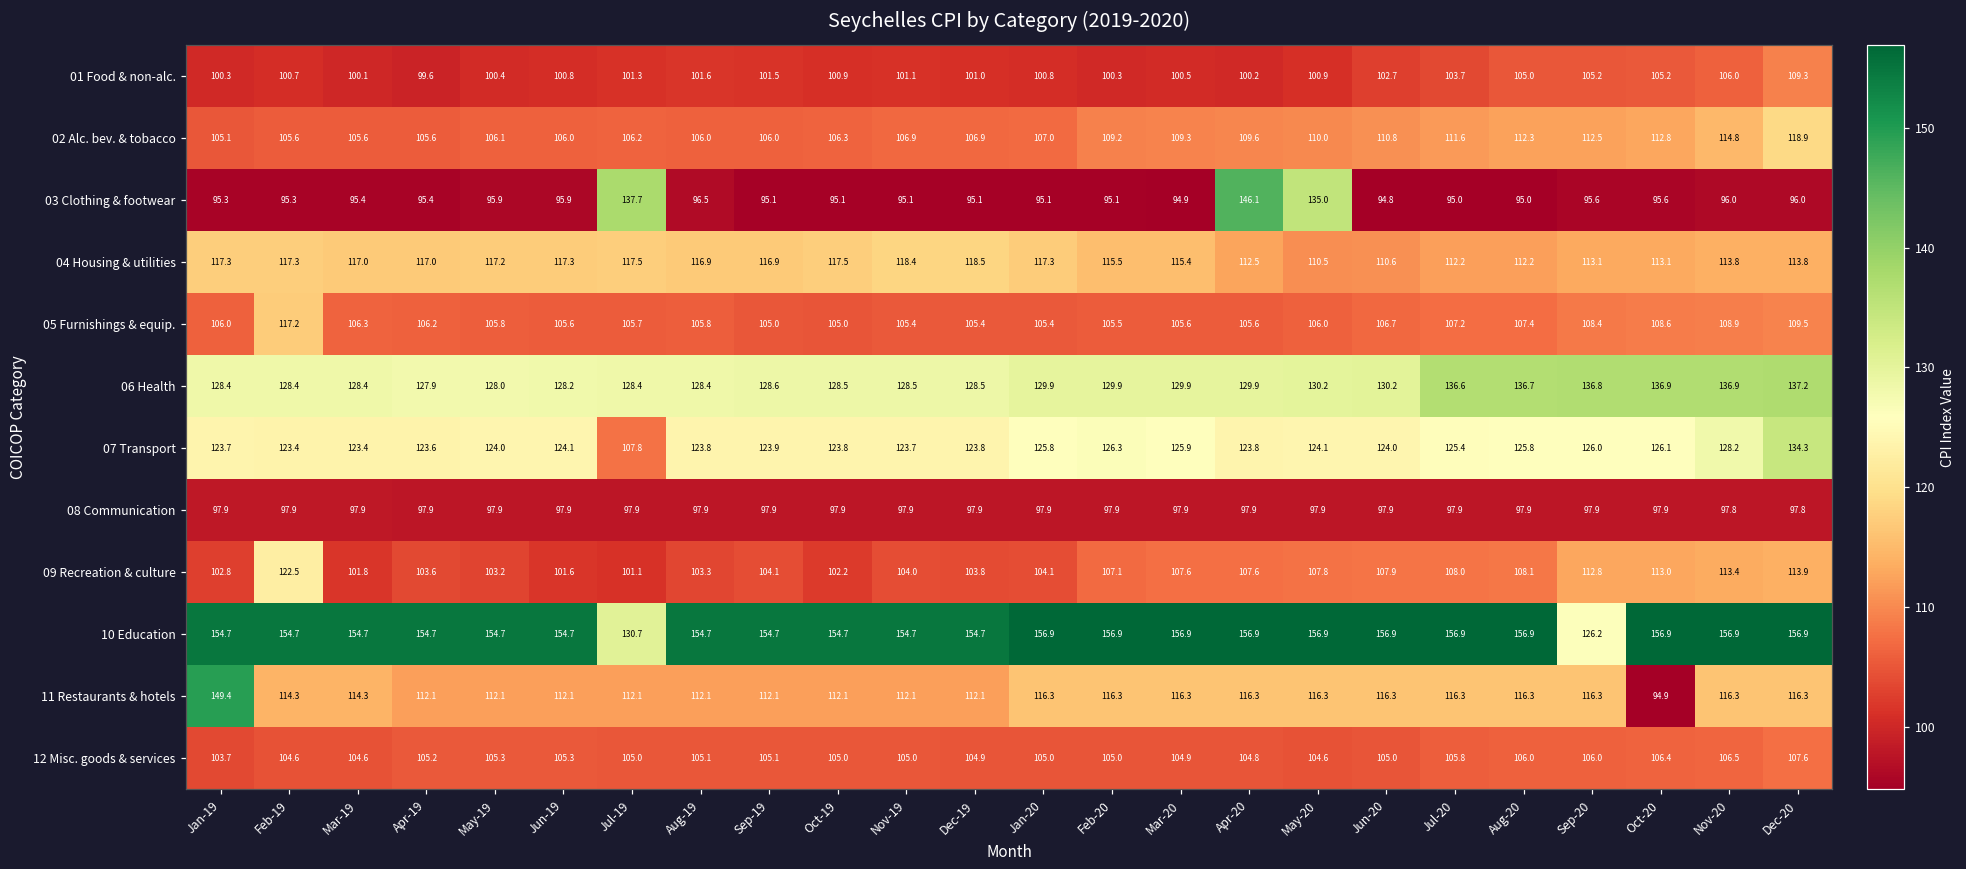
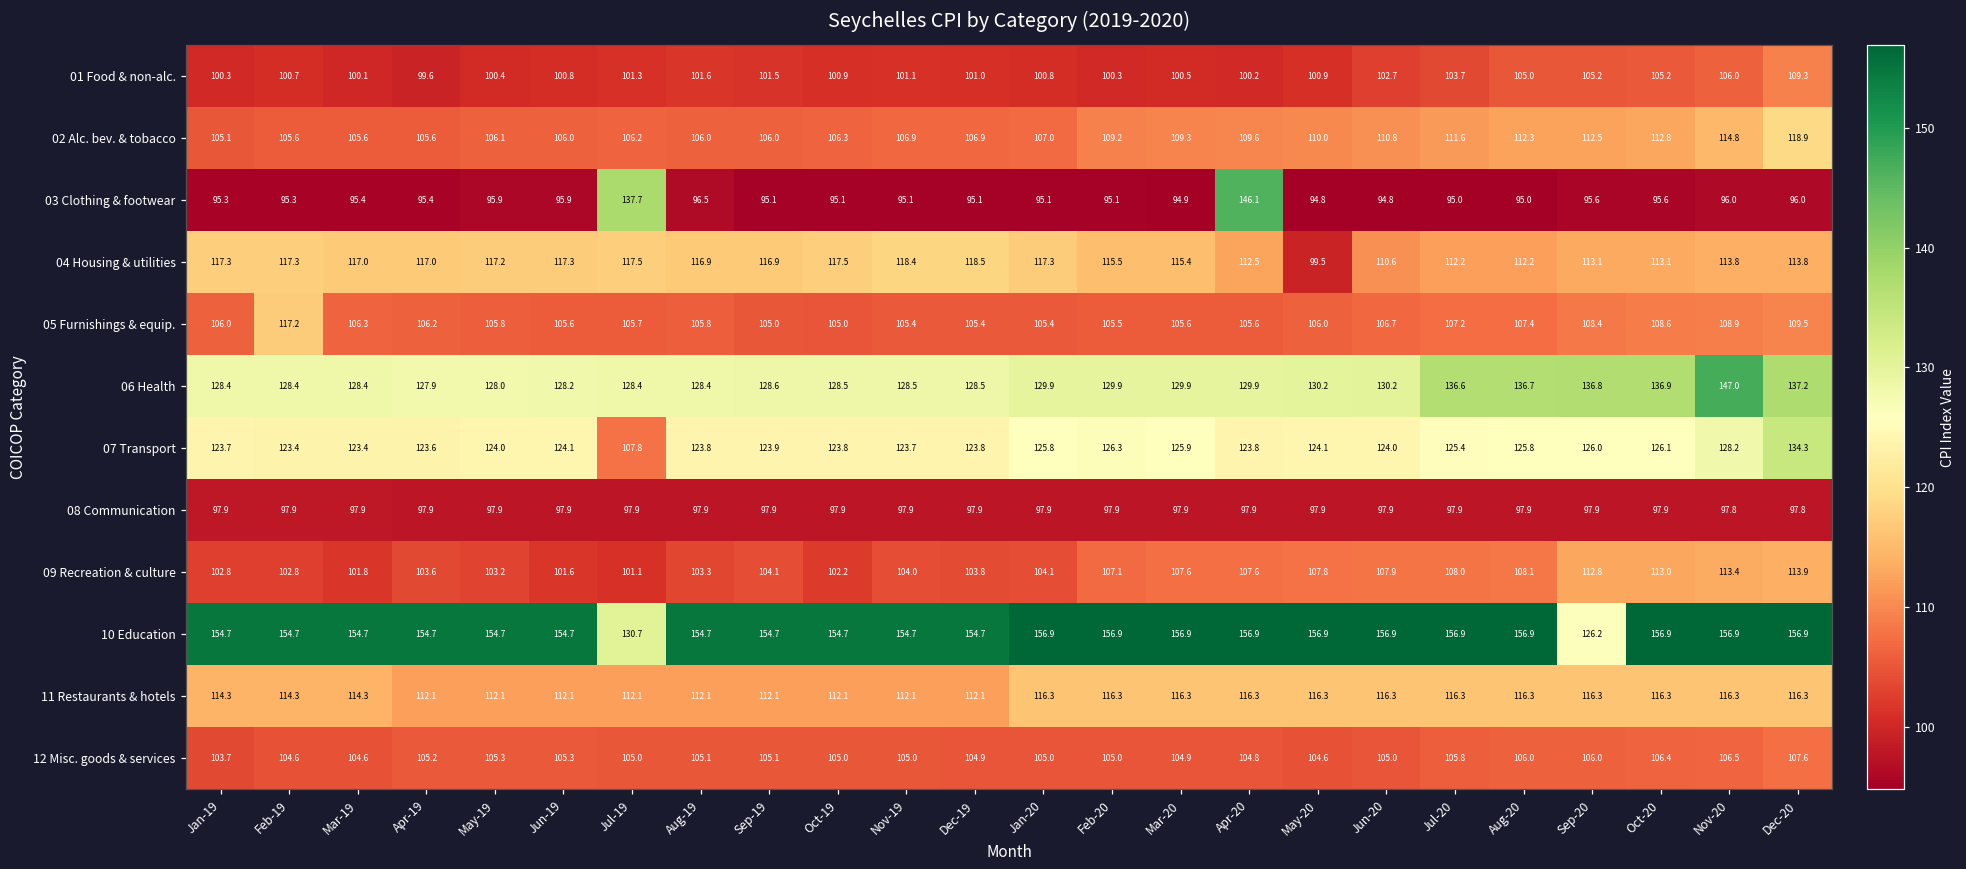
03 Clothing & footwear, May-20: 135.0 -> 94.8
04 Housing & utilities, May-20: 110.5 -> 99.5
06 Health, Nov-20: 136.9 -> 147.0
09 Recreation & culture, Feb-19: 122.5 -> 102.8
11 Restaurants & hotels, Jan-19: 149.4 -> 114.3
11 Restaurants & hotels, Oct-20: 94.9 -> 116.3
